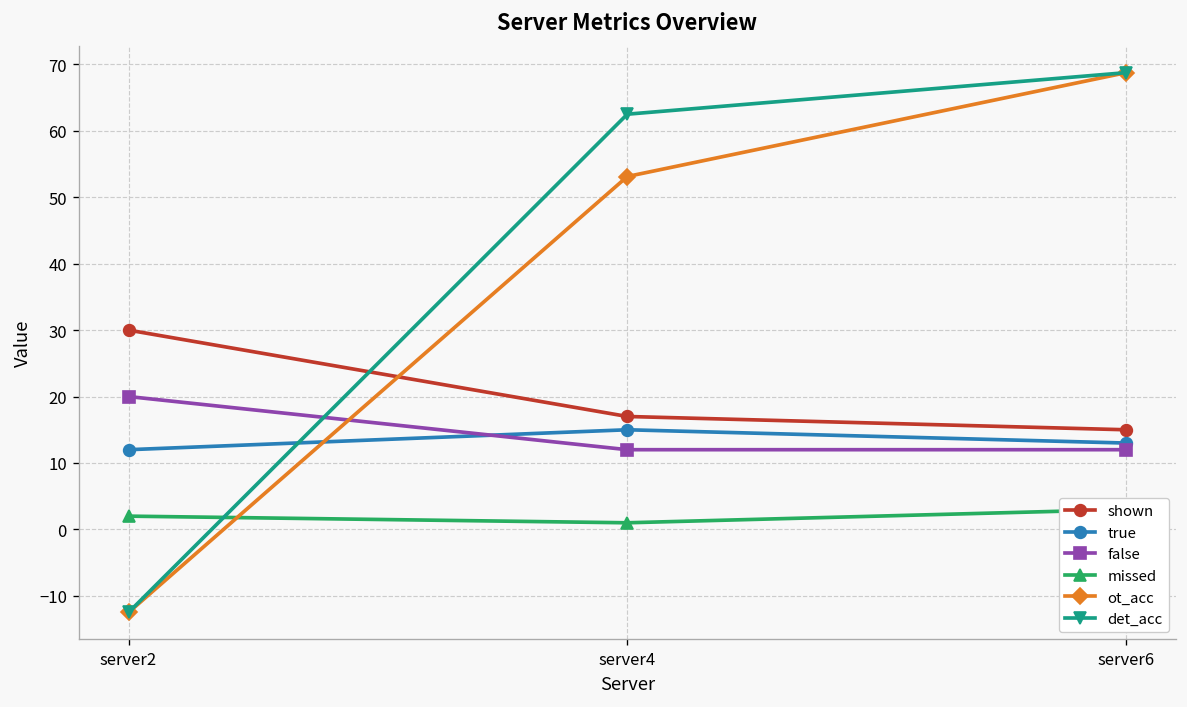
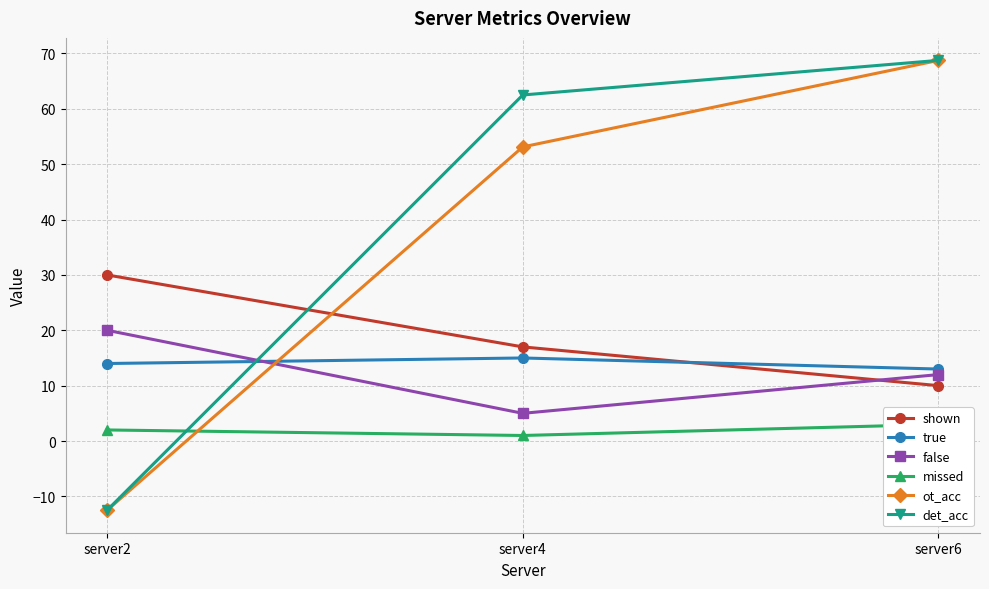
true, server2: 12 -> 14
false, server4: 12 -> 5
shown, server6: 15 -> 10
